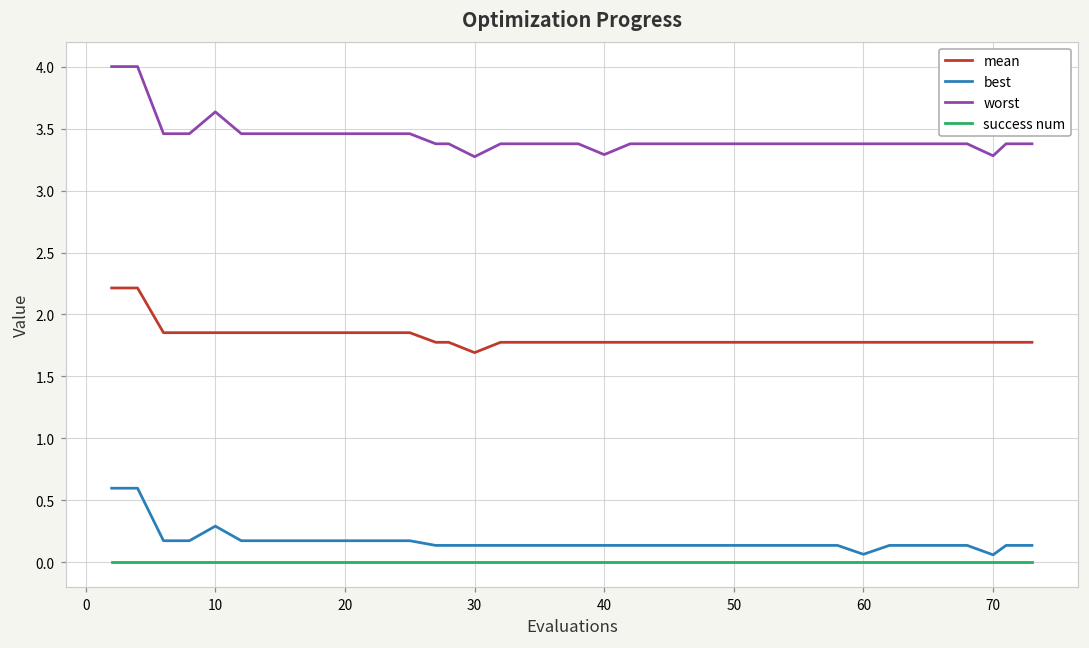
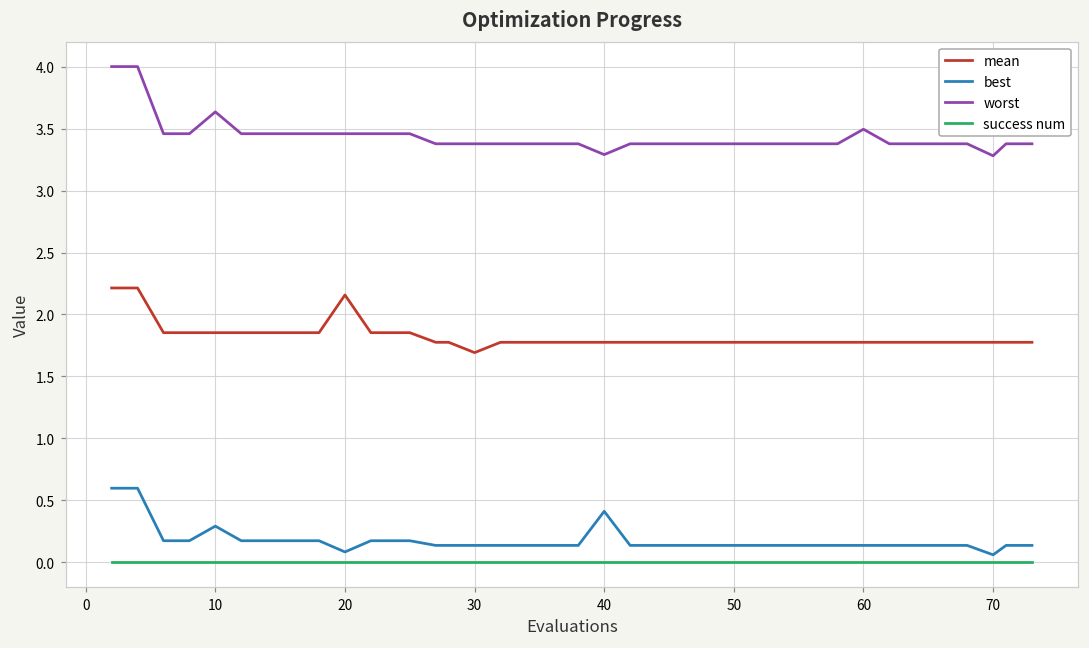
mean, 20: 1.85 -> 2.16
best, 20: 0.17 -> 0.08
worst, 30: 3.27 -> 3.38
best, 40: 0.14 -> 0.41
best, 60: 0.07 -> 0.14
worst, 60: 3.38 -> 3.49
